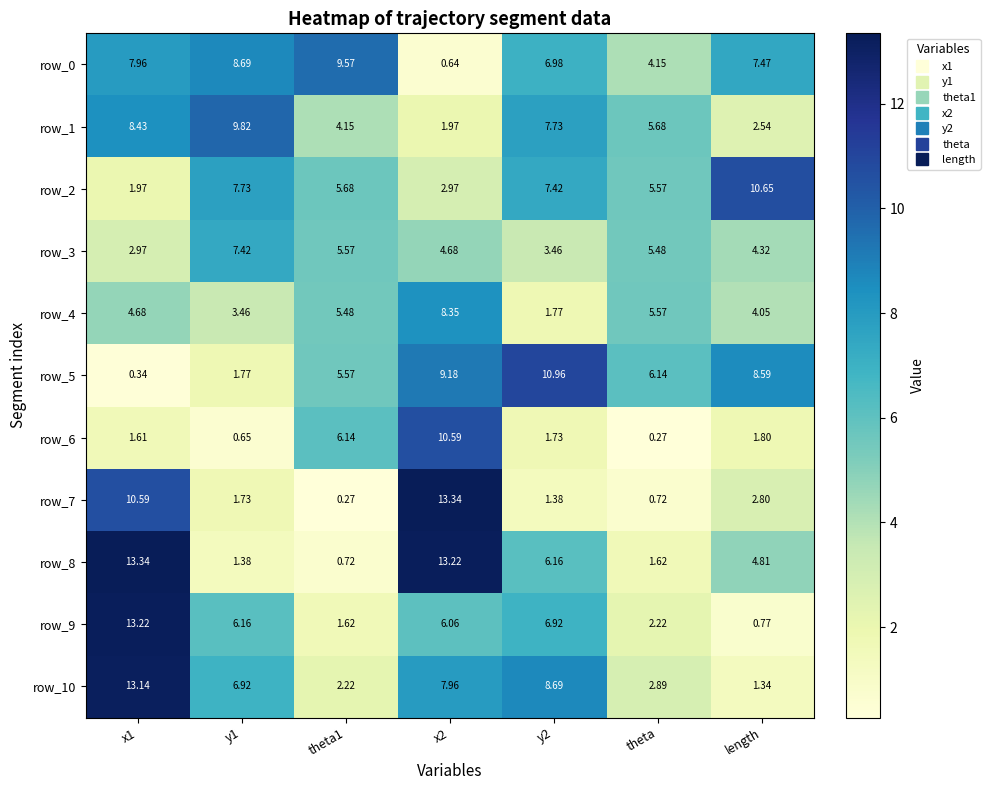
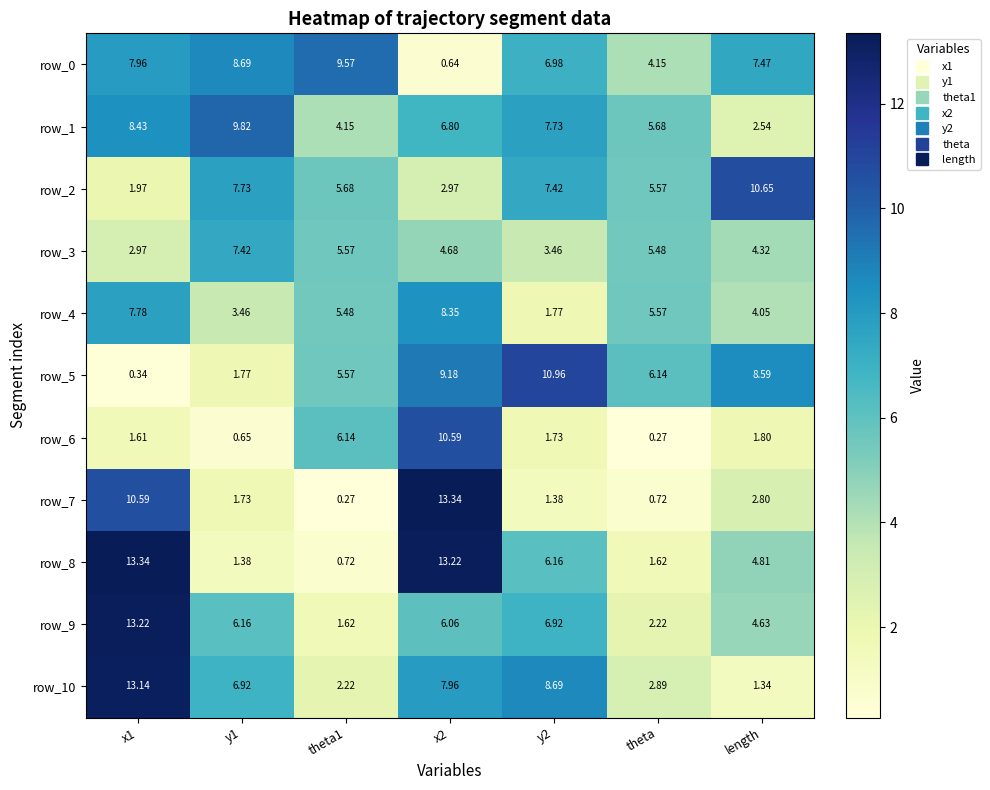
row_1, x2: 1.97 -> 6.80
row_4, x1: 4.68 -> 7.78
row_9, length: 0.77 -> 4.63
